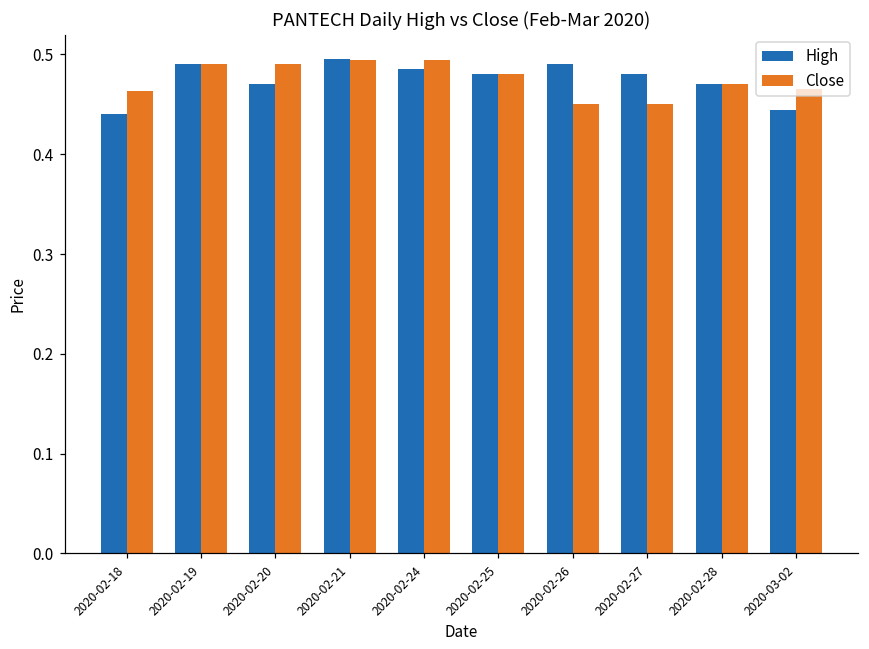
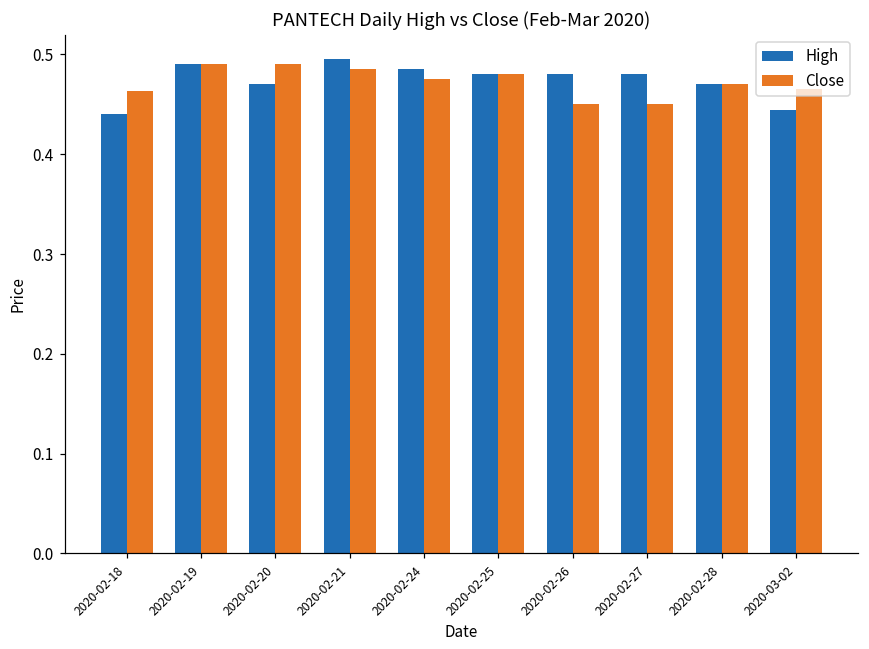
Close, 2020-02-21: 0.494 -> 0.485
Close, 2020-02-24: 0.49 -> 0.48
High, 2020-02-26: 0.49 -> 0.48
